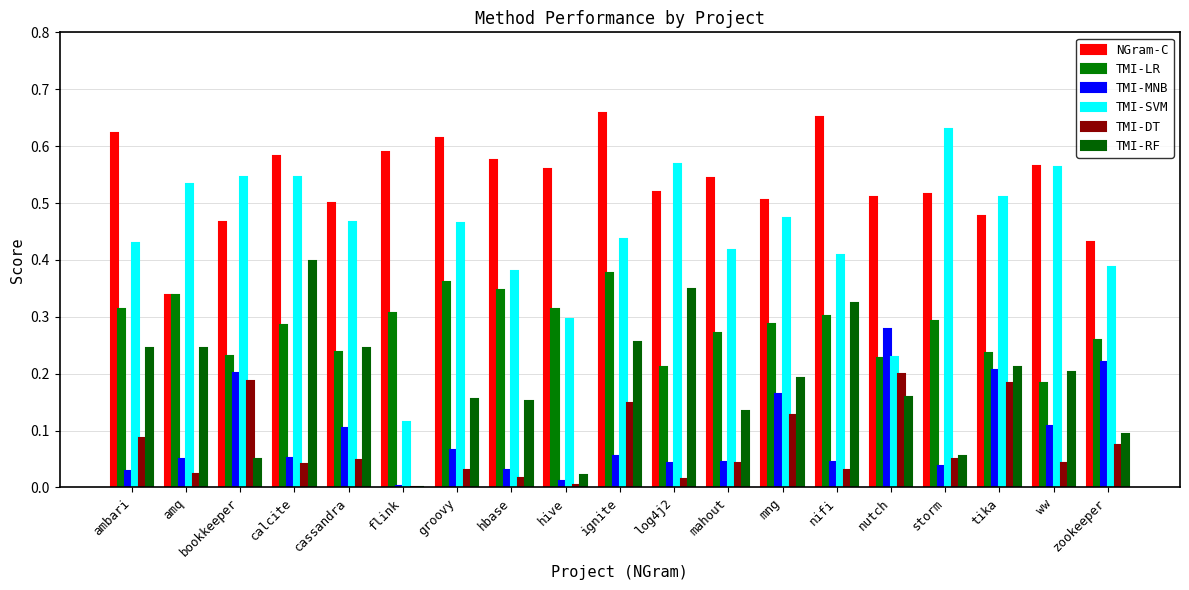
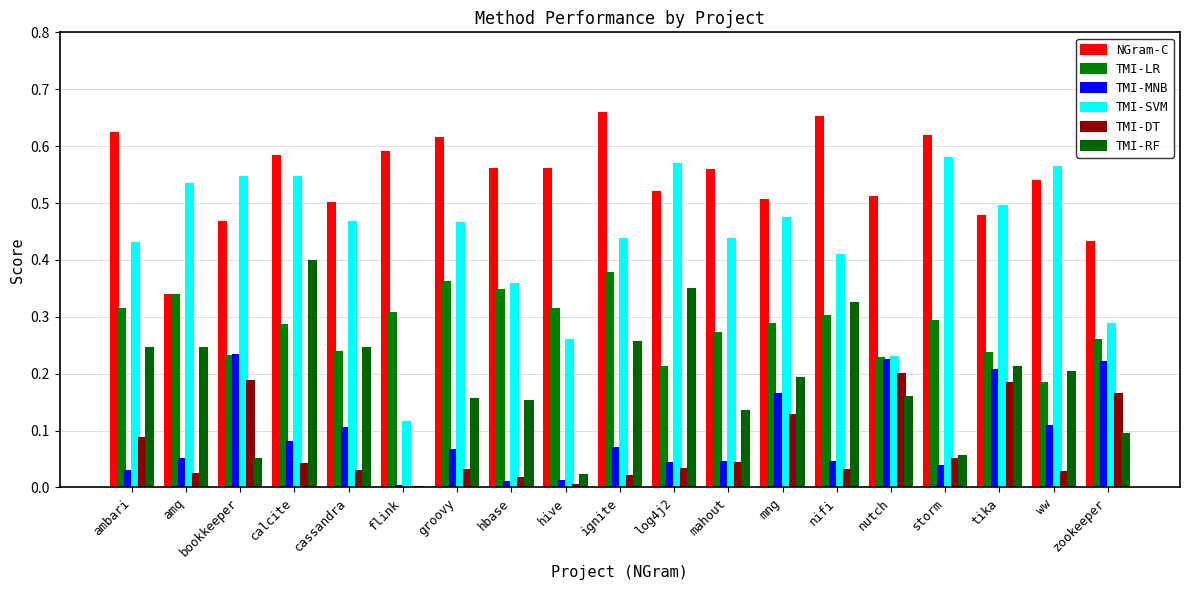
TMI-MNB, bookkeeper: 0.20 -> 0.23
TMI-MNB, calcite: 0.05 -> 0.08
TMI-DT, cassandra: 0.05 -> 0.03
NGram-C, hbase: 0.58 -> 0.56
TMI-MNB, hbase: 0.03 -> 0.01
TMI-SVM, hbase: 0.38 -> 0.36
TMI-SVM, hive: 0.30 -> 0.26
TMI-MNB, ignite: 0.05 -> 0.07
TMI-DT, ignite: 0.15 -> 0.02
TMI-DT, log4j2: 0.02 -> 0.03
NGram-C, mahout: 0.54 -> 0.56
TMI-SVM, mahout: 0.42 -> 0.44
TMI-MNB, nutch: 0.28 -> 0.22
NGram-C, storm: 0.52 -> 0.62
TMI-SVM, storm: 0.63 -> 0.58
TMI-SVM, tika: 0.51 -> 0.49
NGram-C, ww: 0.56 -> 0.54
TMI-DT, ww: 0.04 -> 0.03
TMI-SVM, zookeeper: 0.39 -> 0.29
TMI-DT, zookeeper: 0.08 -> 0.17
